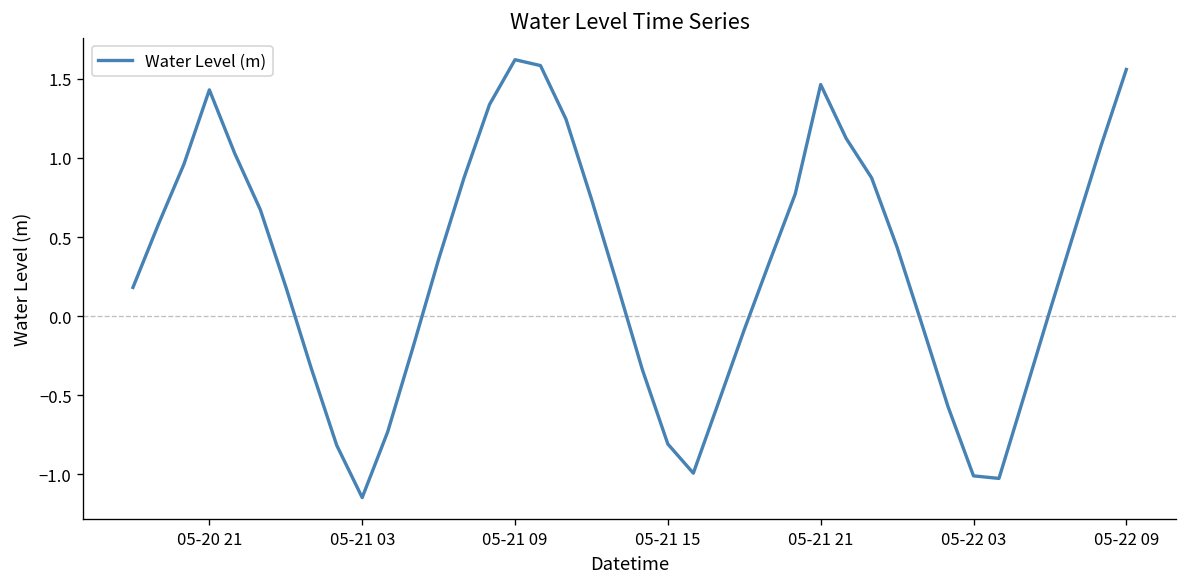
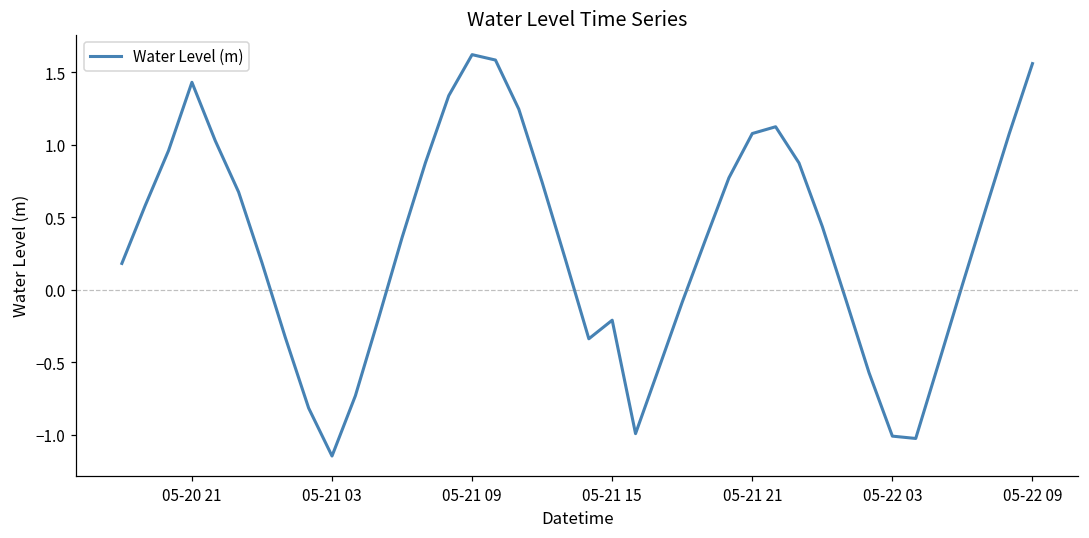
05-21 15: -0.81 -> -0.21
05-21 21: 1.46 -> 1.08
